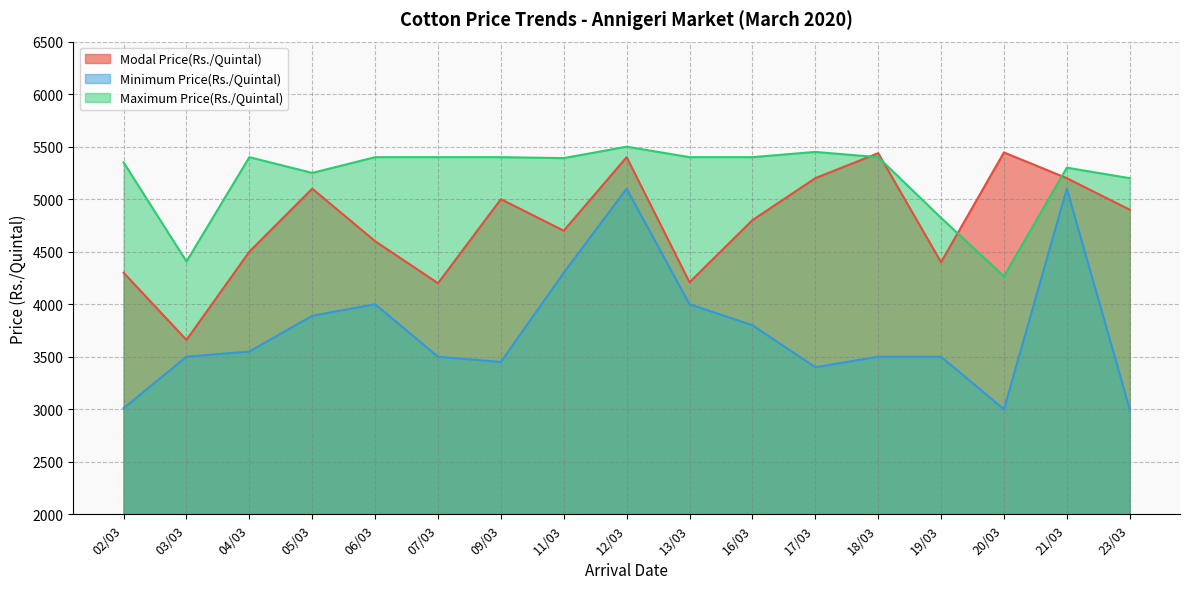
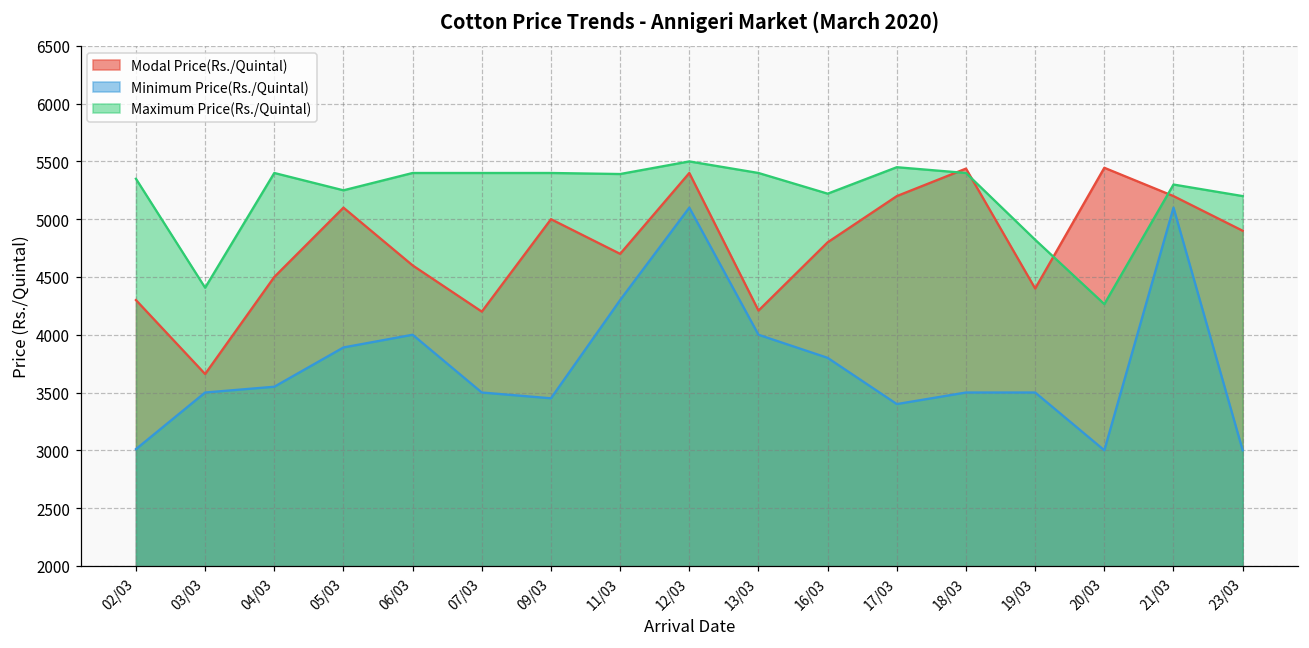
Maximum Price(Rs./Quintal), 16/03: 5400 -> 5220
